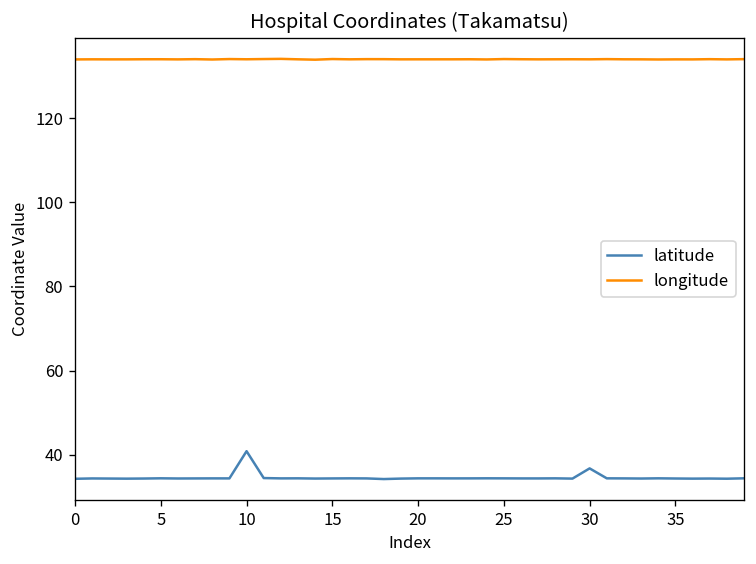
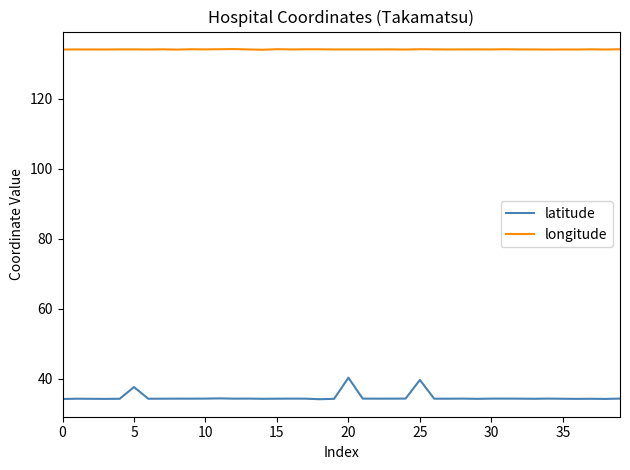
latitude, 5: 34 -> 38
latitude, 10: 41 -> 34
latitude, 20: 34 -> 40
latitude, 25: 34 -> 40
latitude, 30: 37 -> 34
